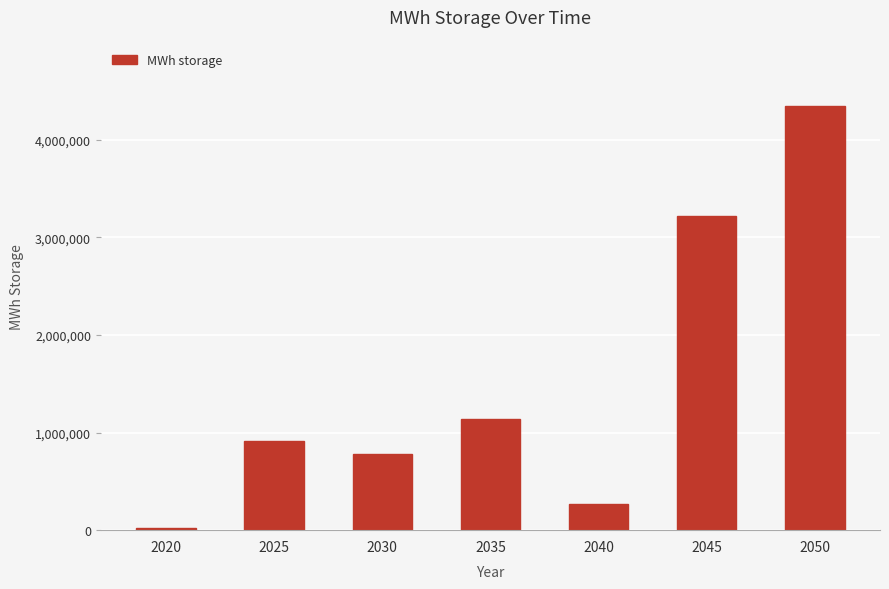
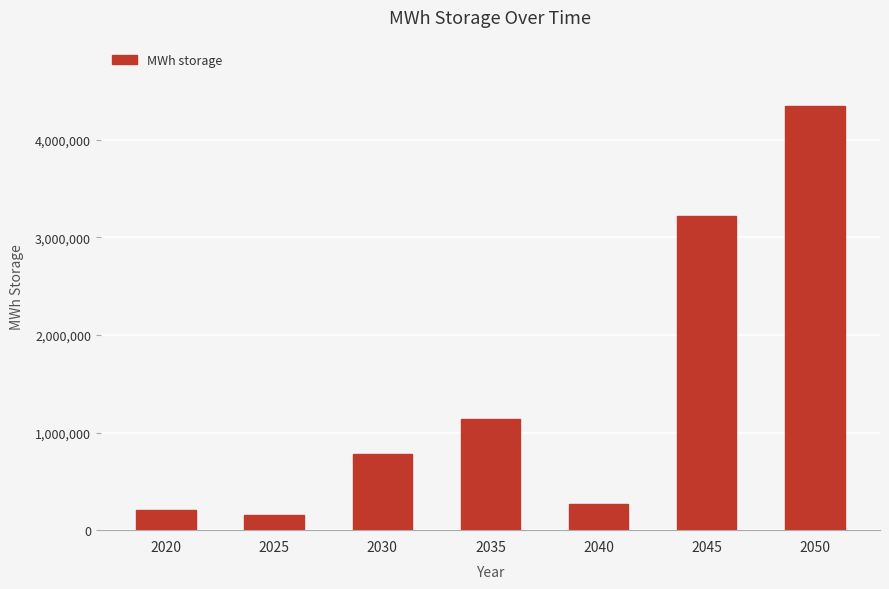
2020: 0 -> 200,000
2025: 900,000 -> 200,000
